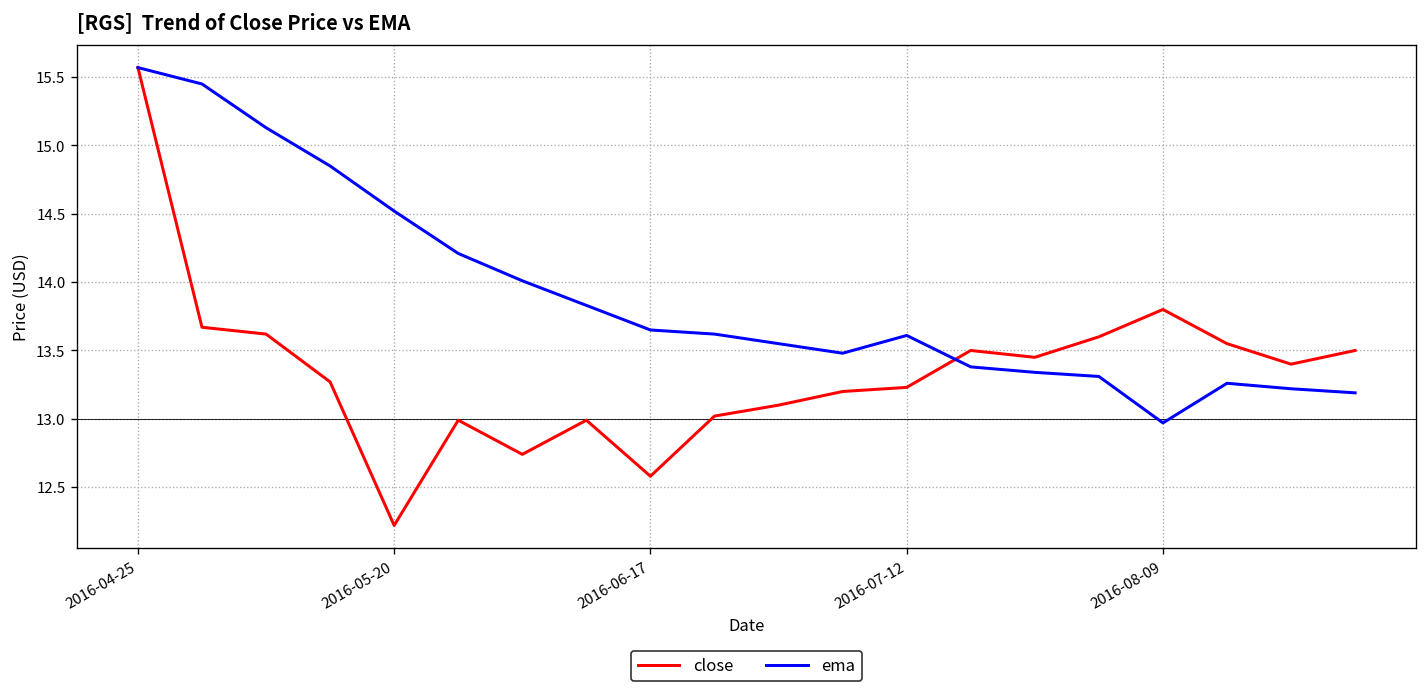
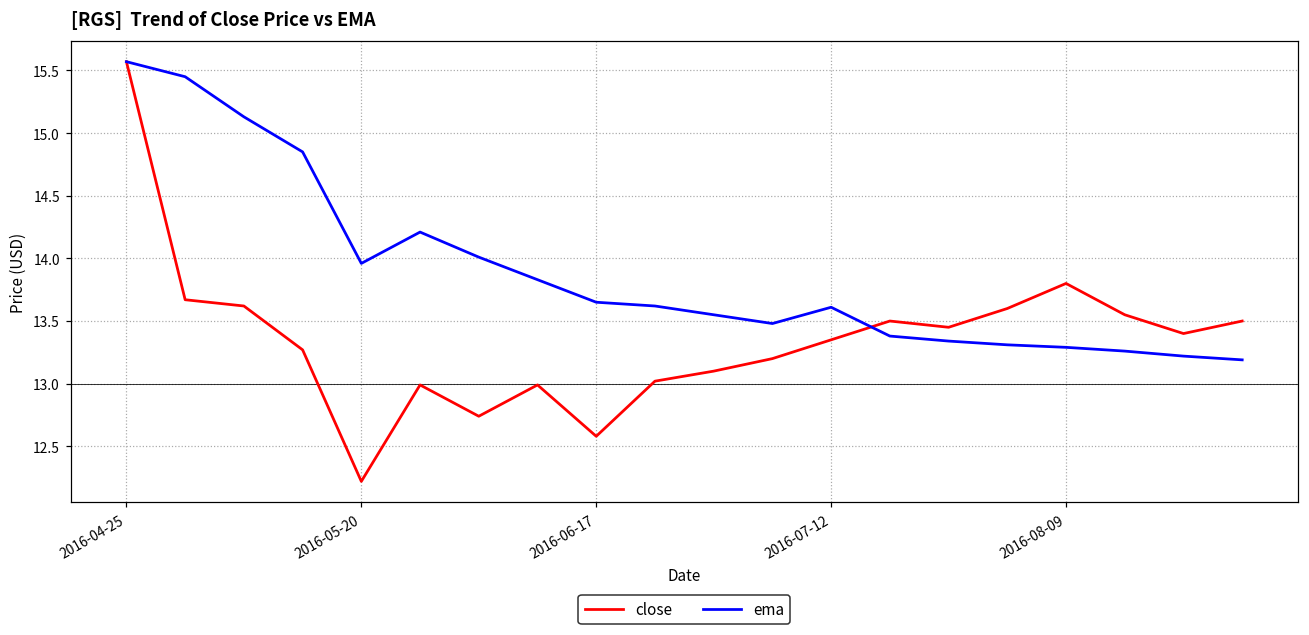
ema, 2016-05-20: 14.52 -> 13.96
close, 2016-07-12: 13.23 -> 13.35
ema, 2016-08-09: 12.97 -> 13.29
